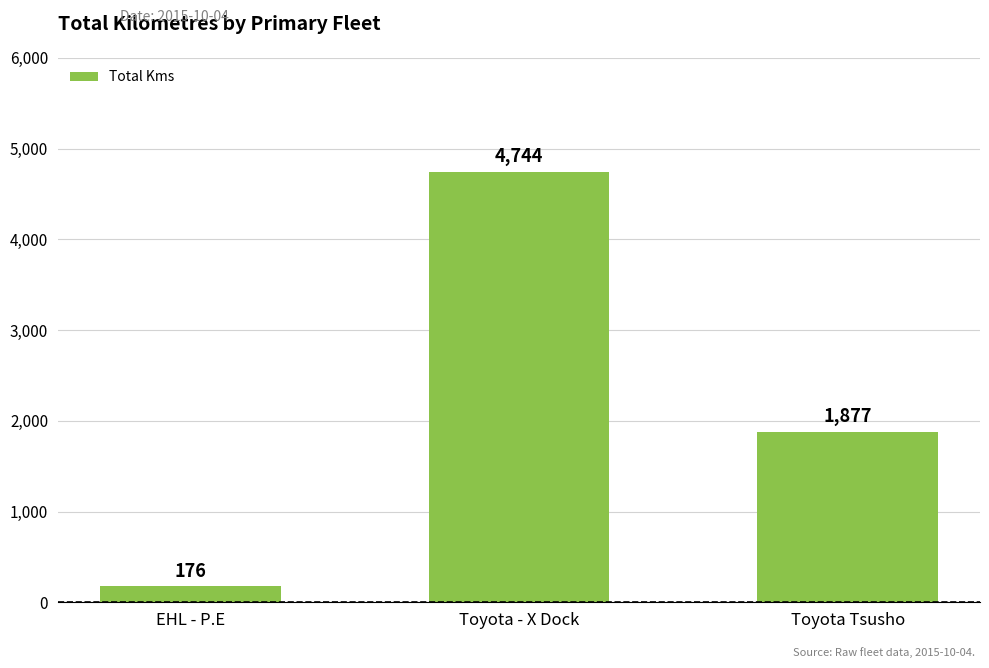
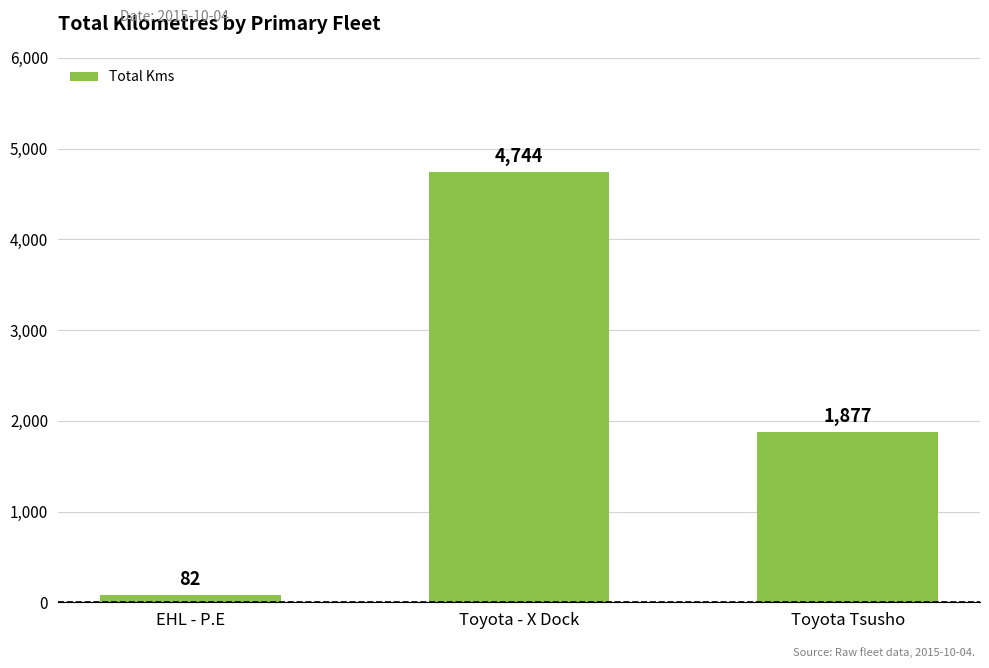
EHL - P.E: 176 -> 82
